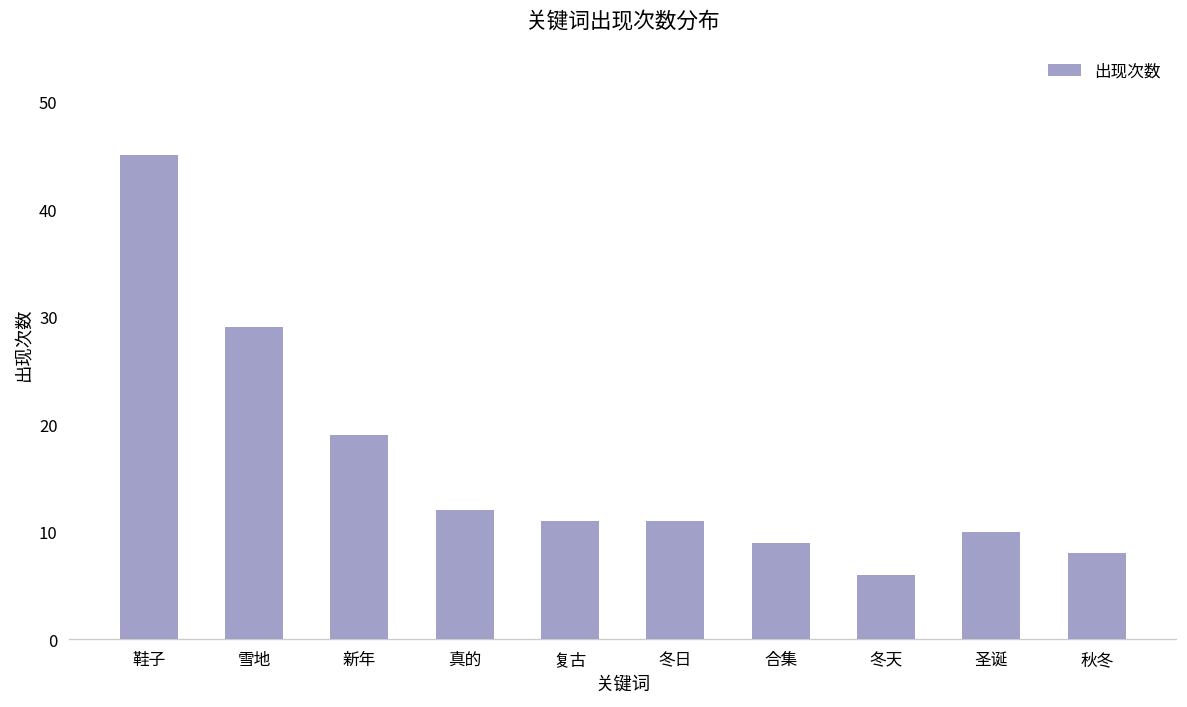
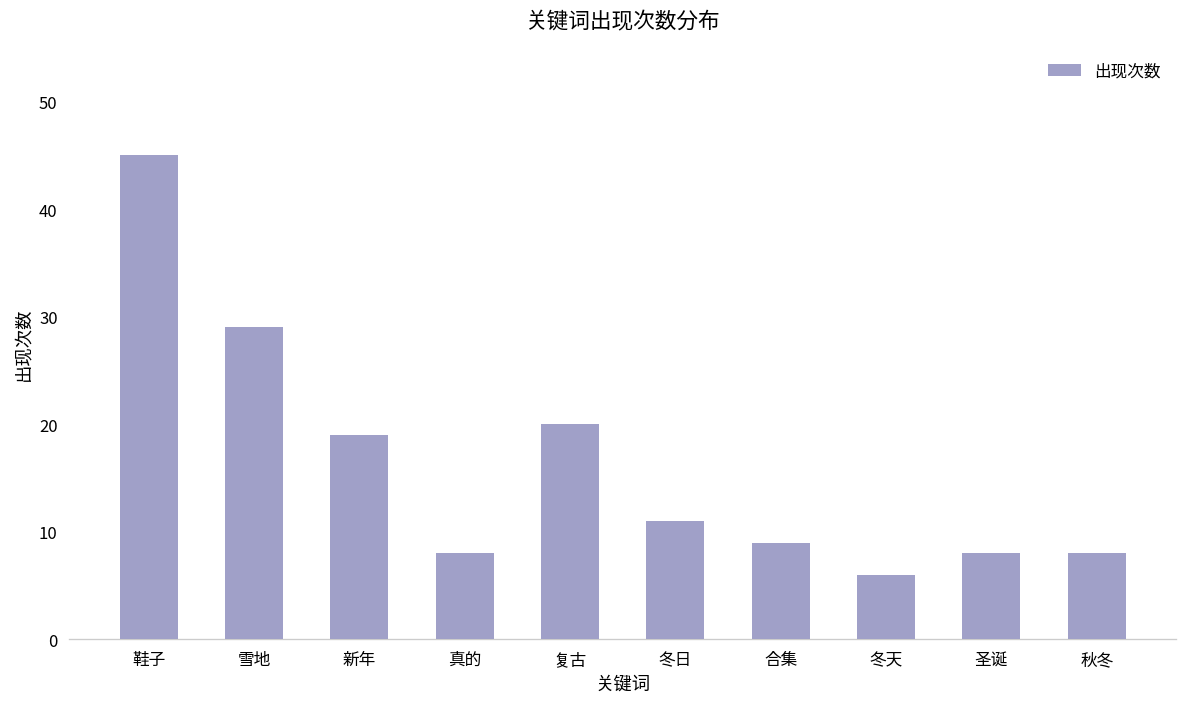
真的: 12 -> 8
复古: 11 -> 20
圣诞: 10 -> 8
